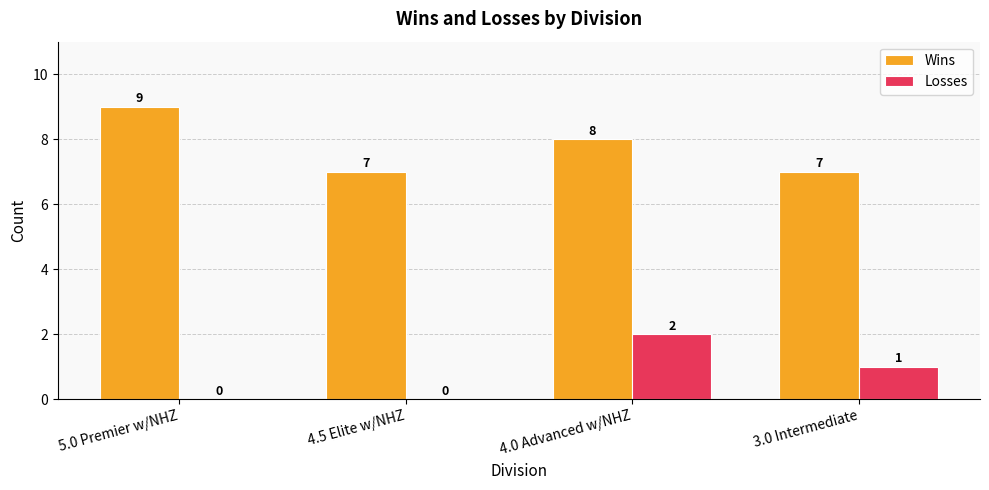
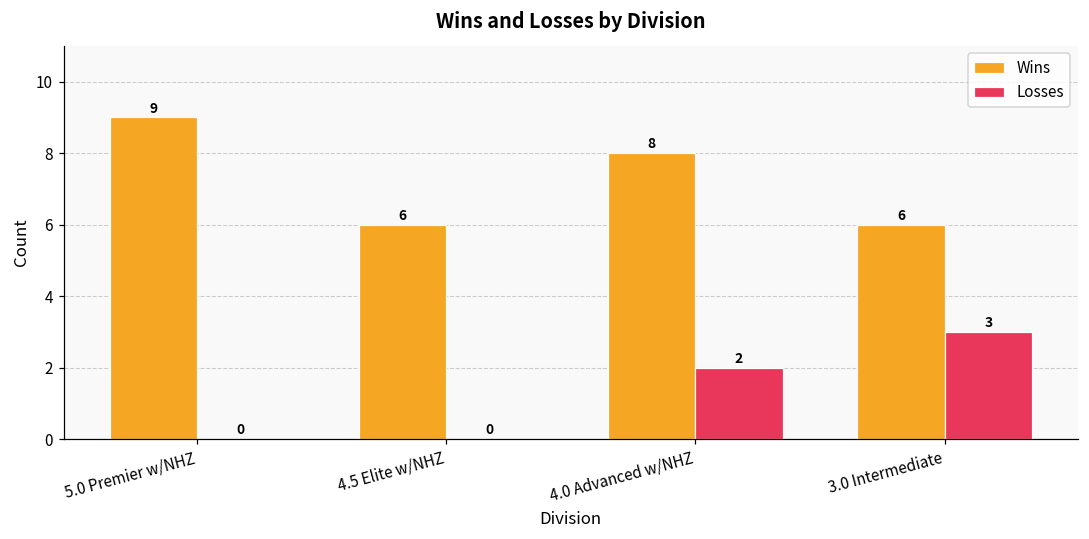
Wins, 4.5 Elite w/NHZ: 7 -> 6
Wins, 3.0 Intermediate: 7 -> 6
Losses, 3.0 Intermediate: 1 -> 3
